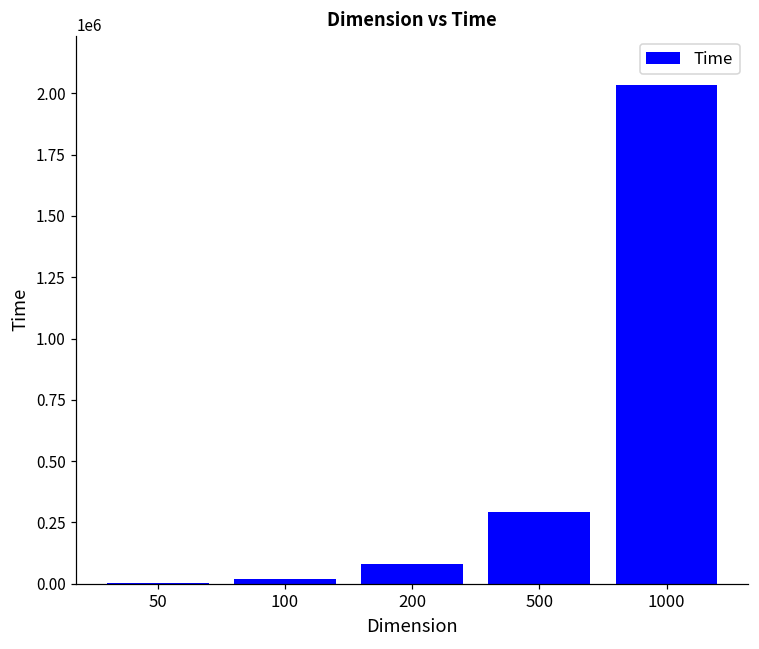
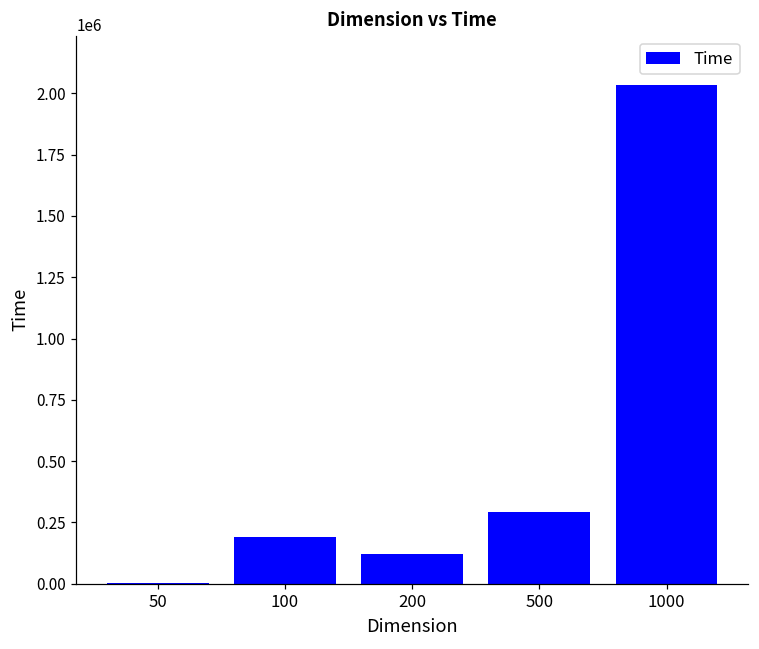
100: 20000 -> 190000
200: 80000 -> 120000
